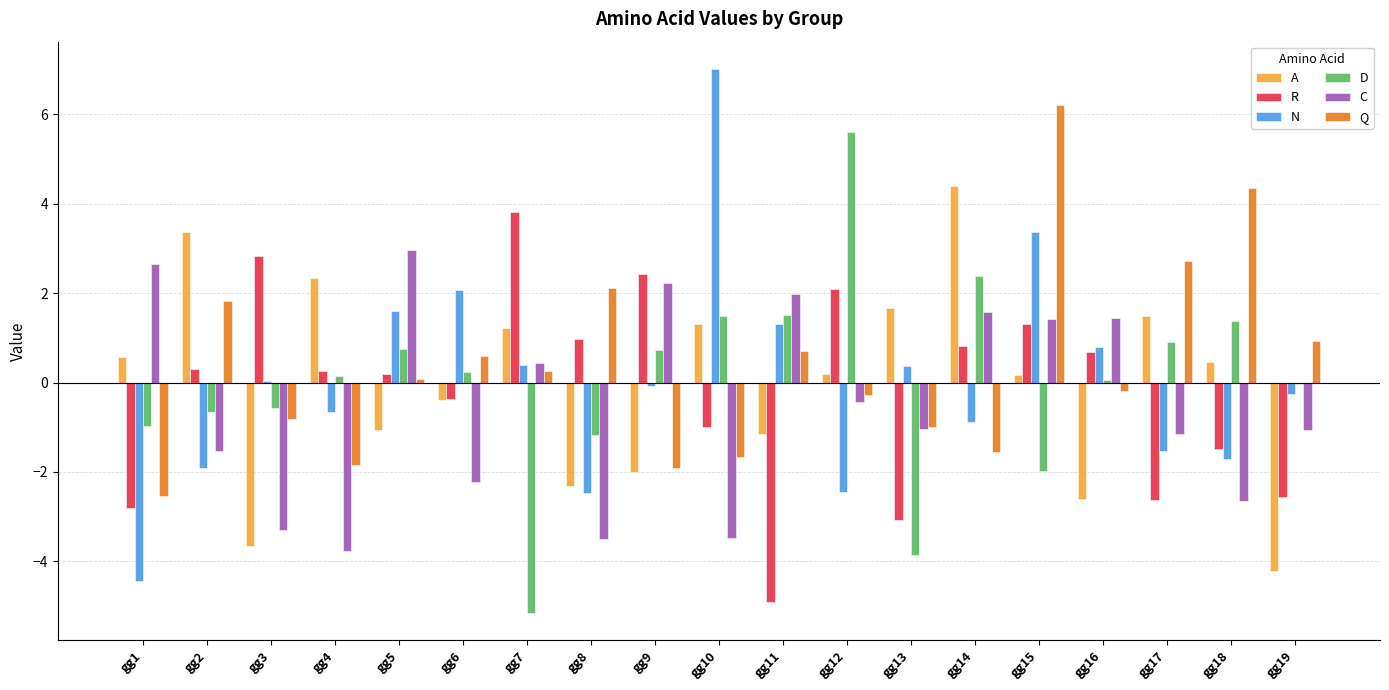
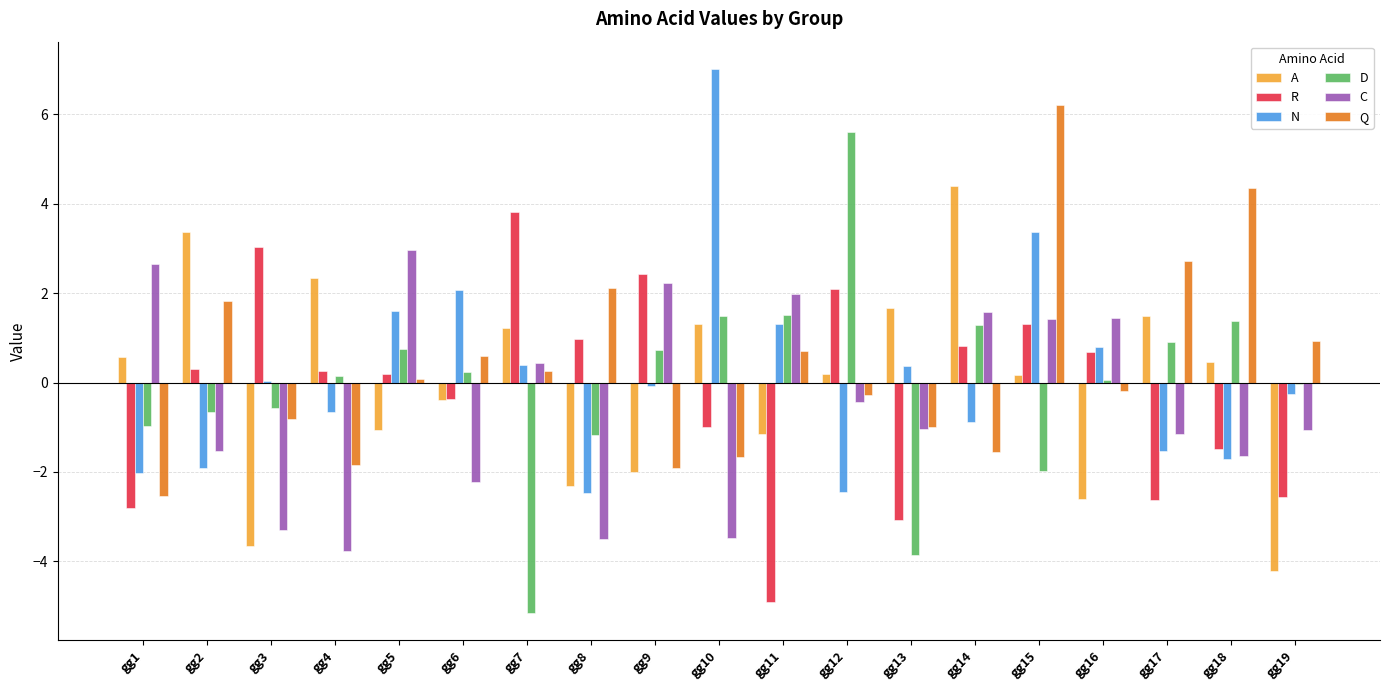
N, gg1: -4.4 -> -2.0
R, gg3: 2.8 -> 3.0
D, gg14: 2.4 -> 1.3
C, gg18: -2.6 -> -1.6
